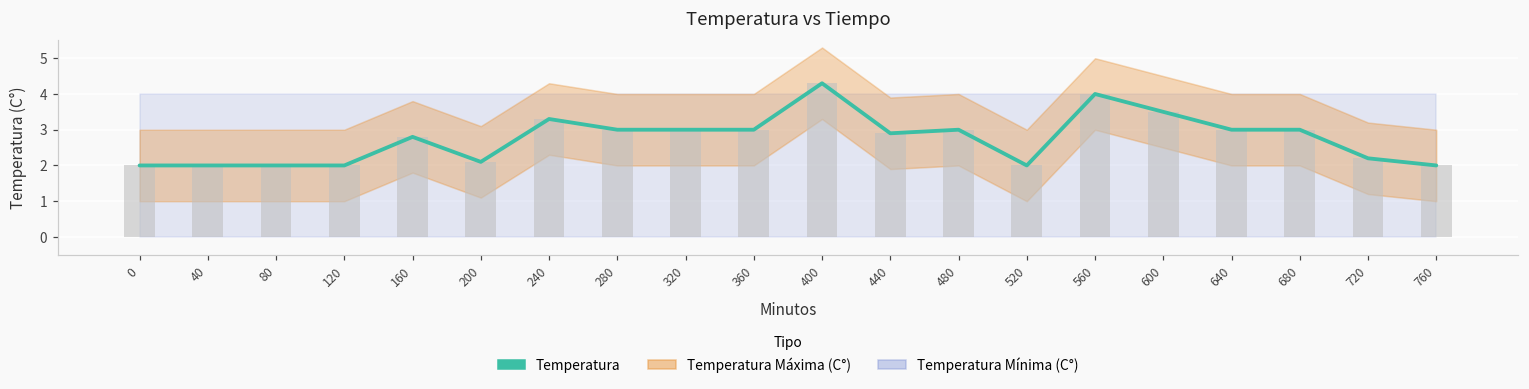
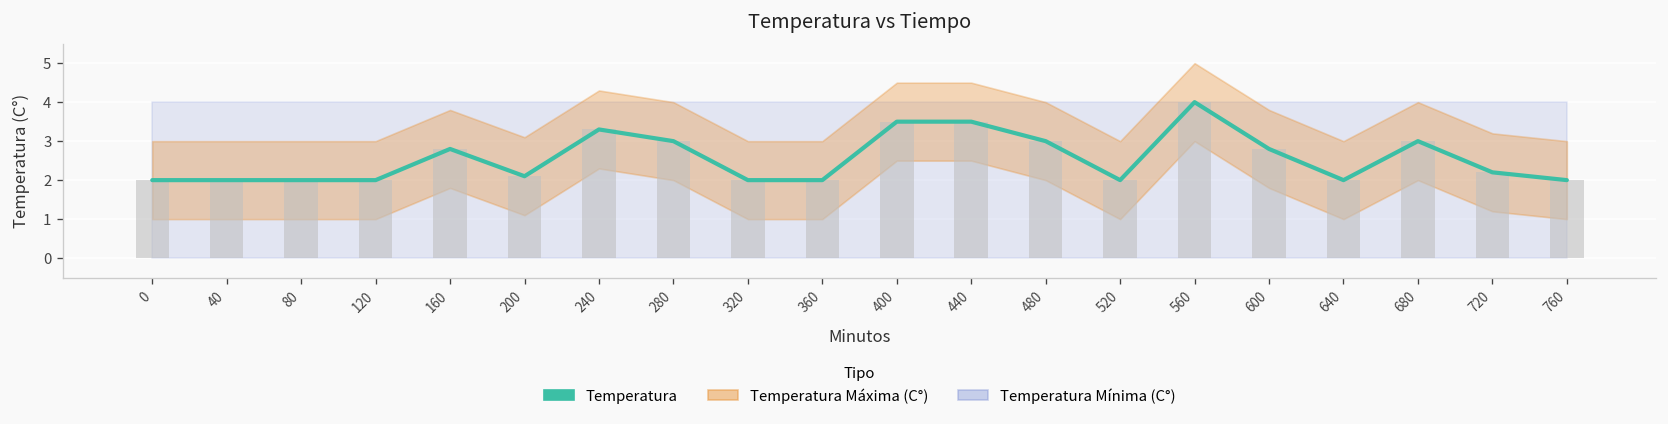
Temperatura, 320: 3 -> 2
Temperatura, 360: 3 -> 2
Temperatura, 400: 4.3 -> 3.5
Temperatura, 440: 2.9 -> 3.5
Temperatura, 600: 3.5 -> 2.8
Temperatura, 640: 3 -> 2
